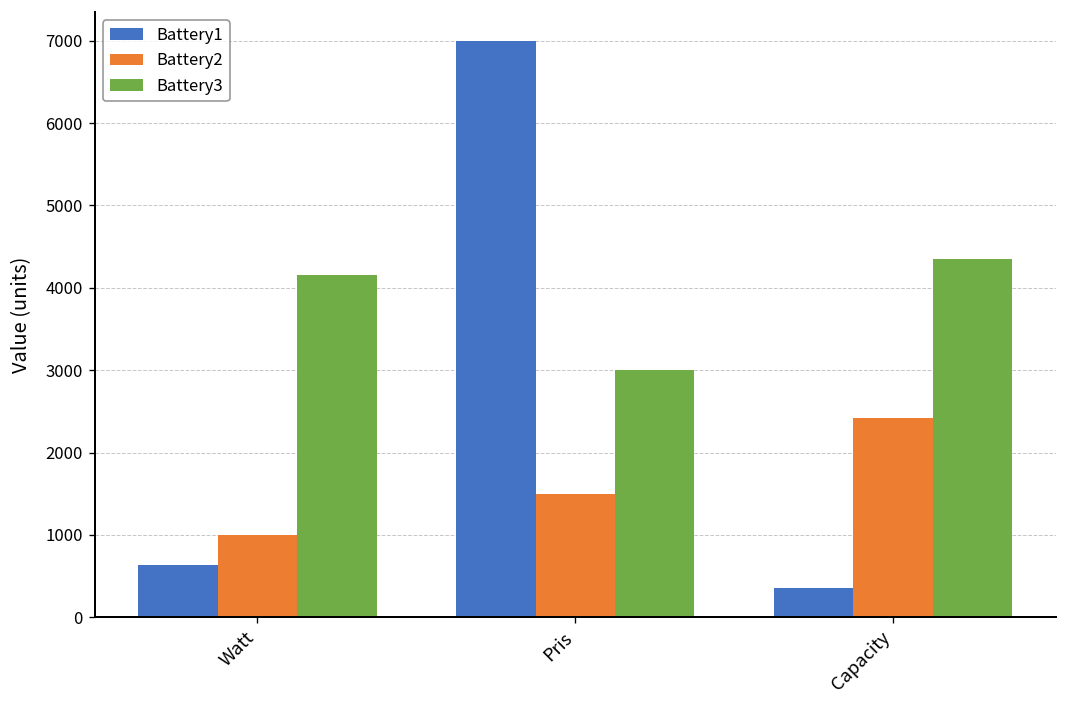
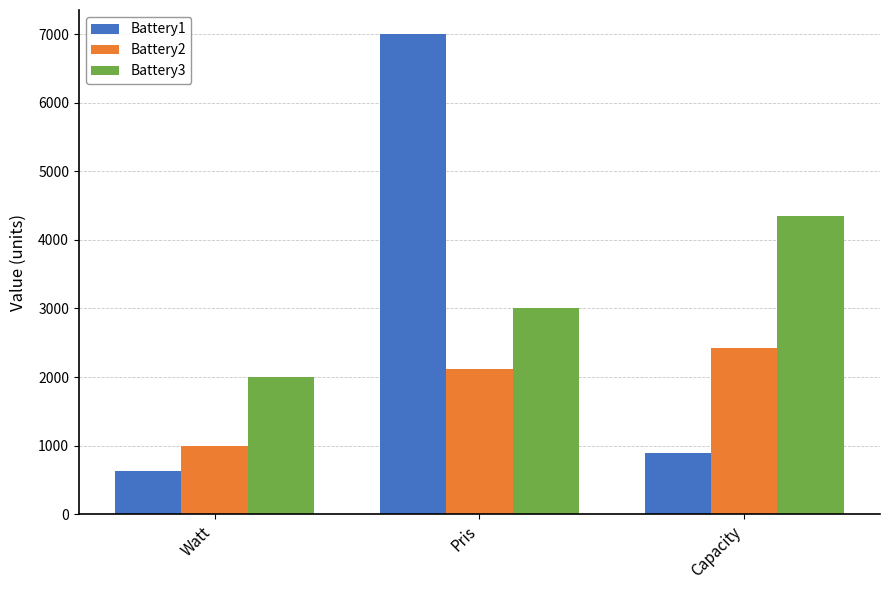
Battery3, Watt: 4200 -> 2000
Battery2, Pris: 1500 -> 2100
Battery1, Capacity: 400 -> 900
